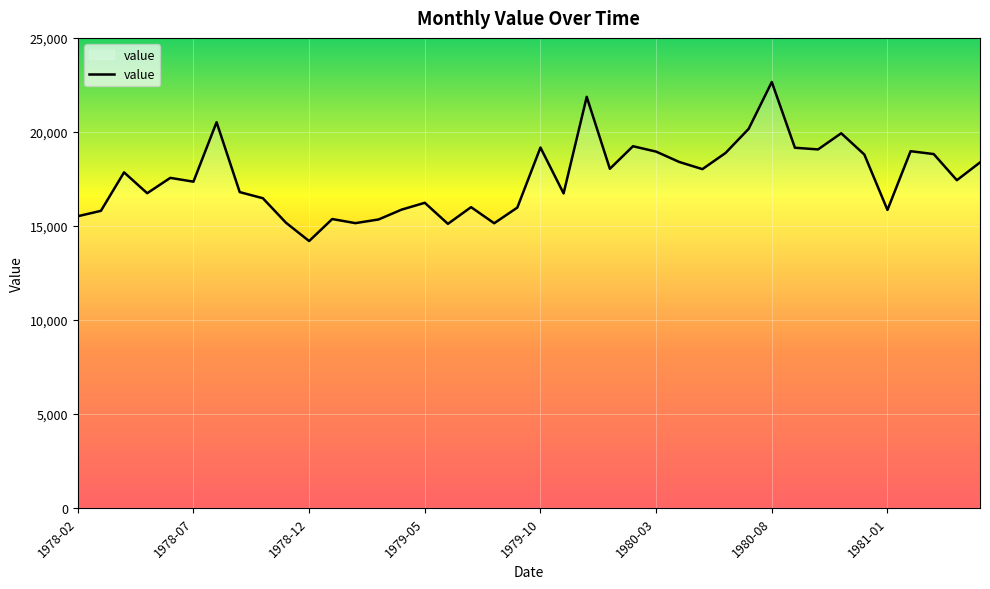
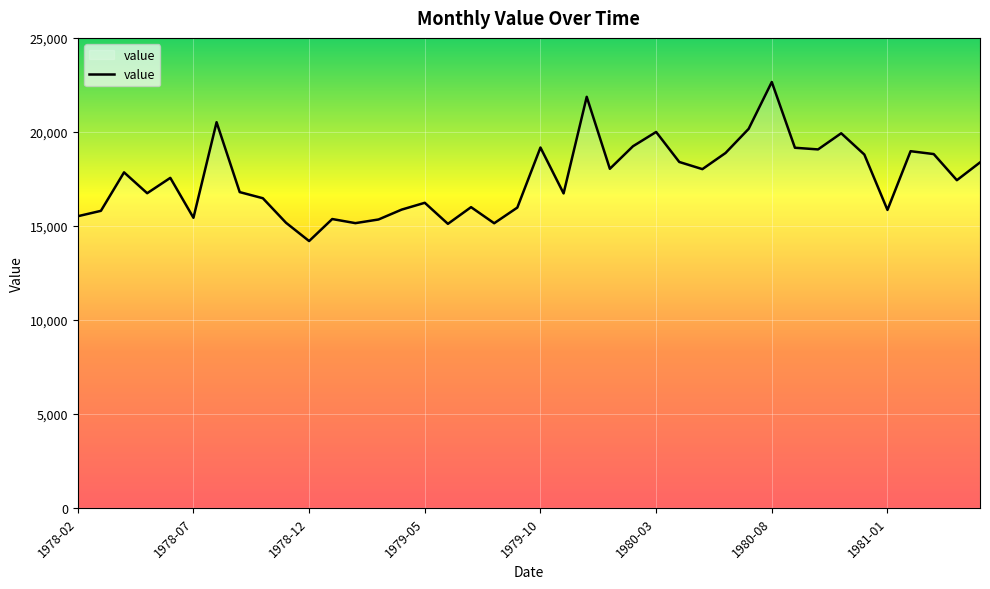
1978-07: 17,400 -> 15,400
1980-03: 19,000 -> 20,000
